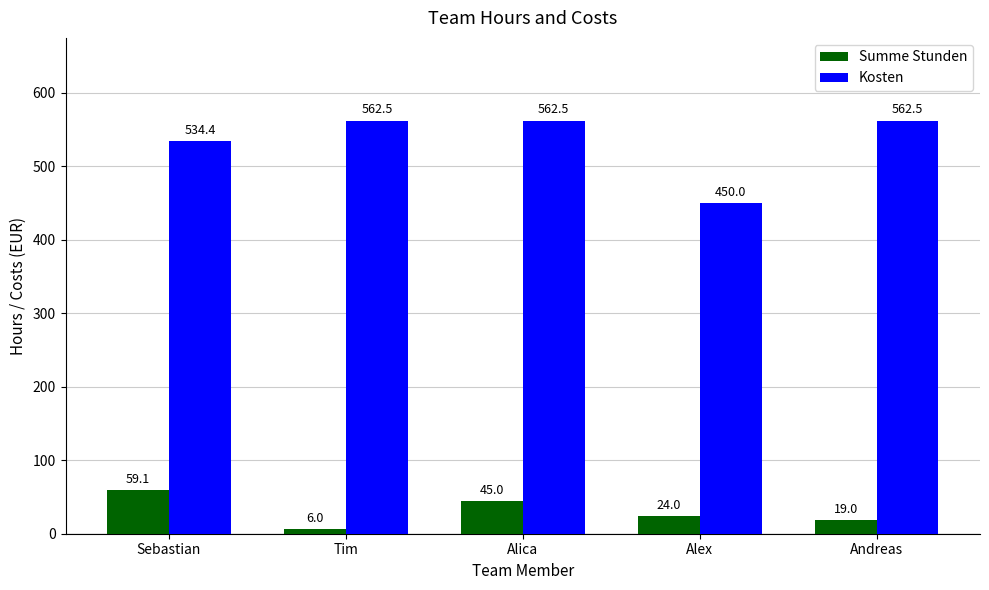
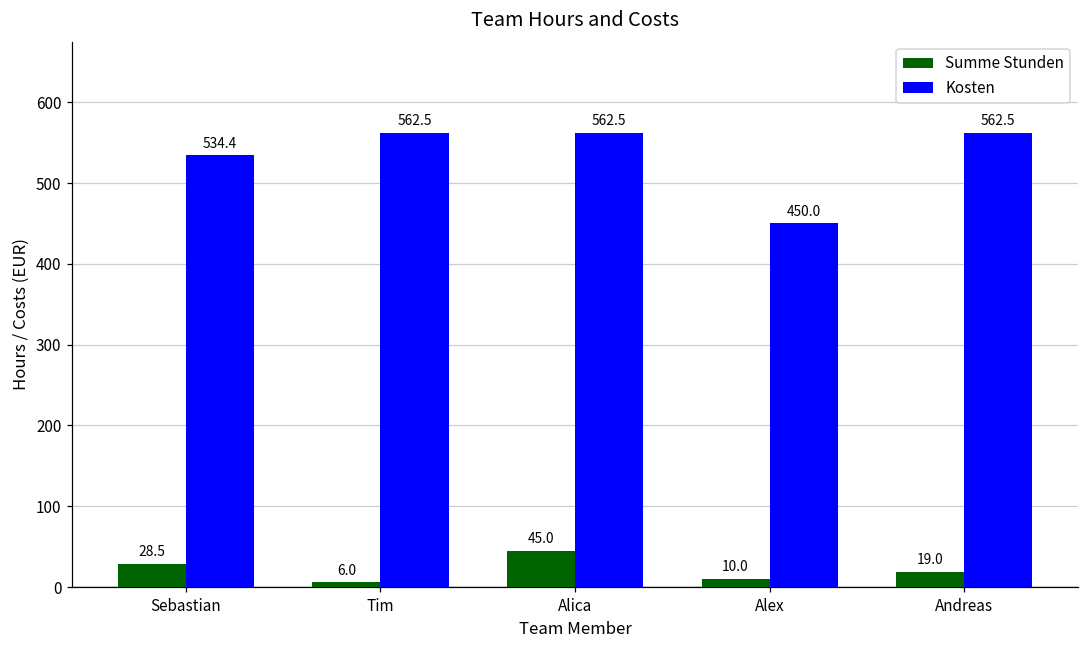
Summe Stunden, Sebastian: 59.1 -> 28.5
Summe Stunden, Alex: 24.0 -> 10.0
